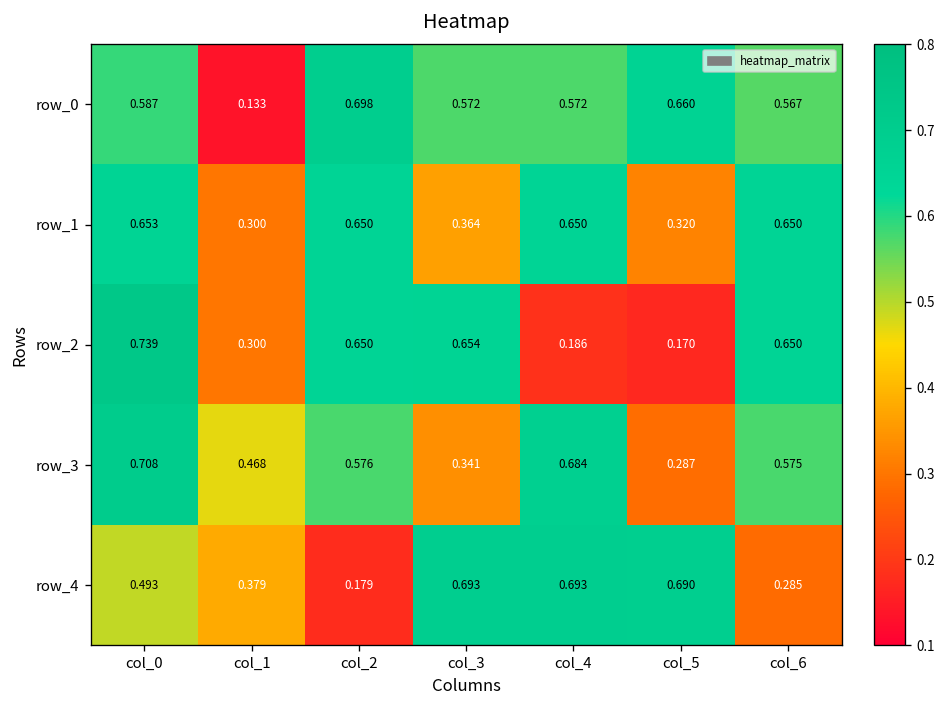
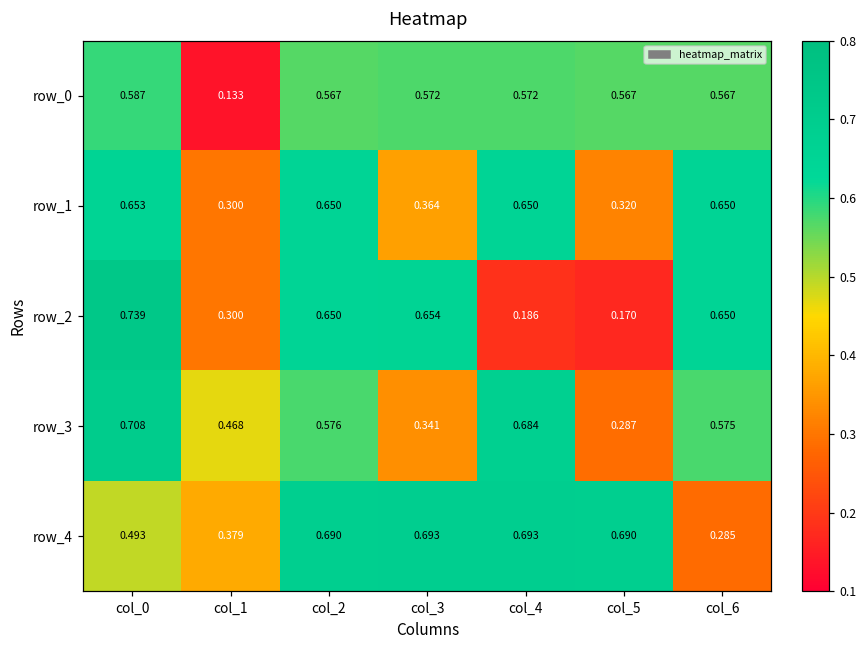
row_0, col_2: 0.698 -> 0.567
row_0, col_5: 0.660 -> 0.567
row_4, col_2: 0.179 -> 0.690
